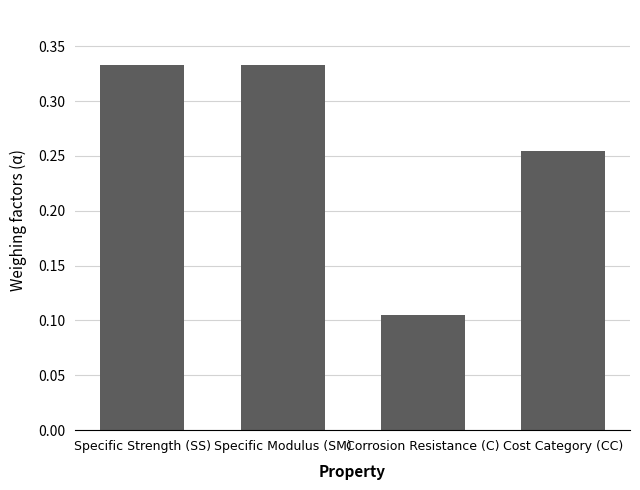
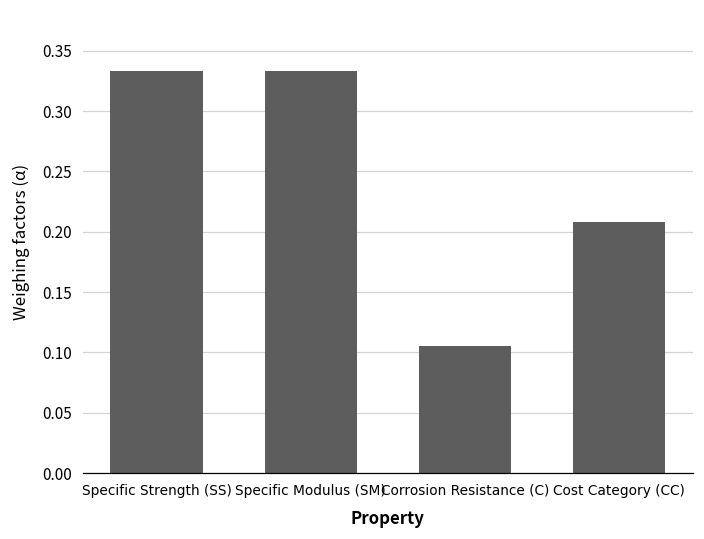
Cost Category (CC): 0.254 -> 0.208
